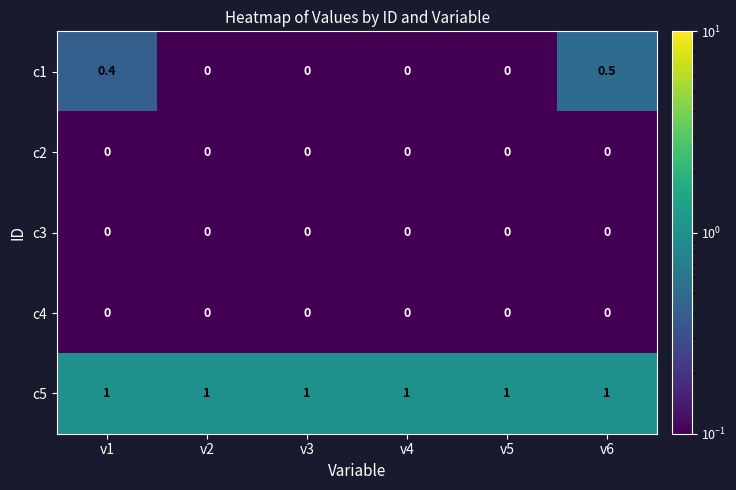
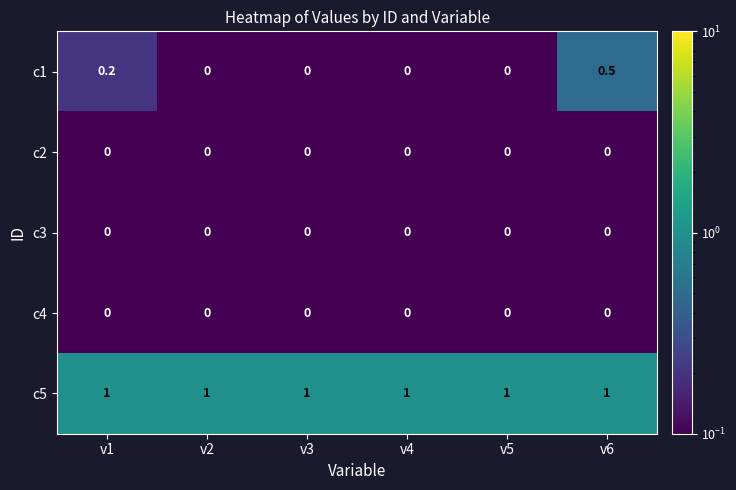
c1, v1: 0.4 -> 0.2
